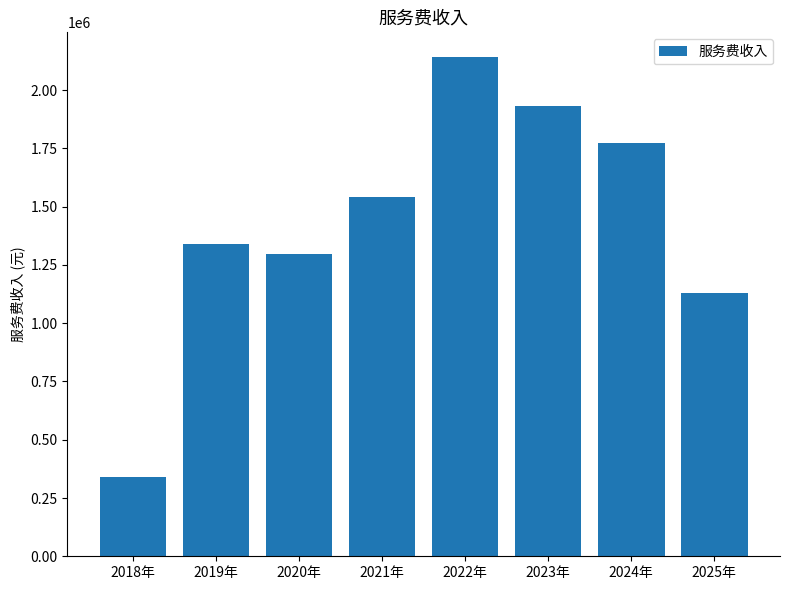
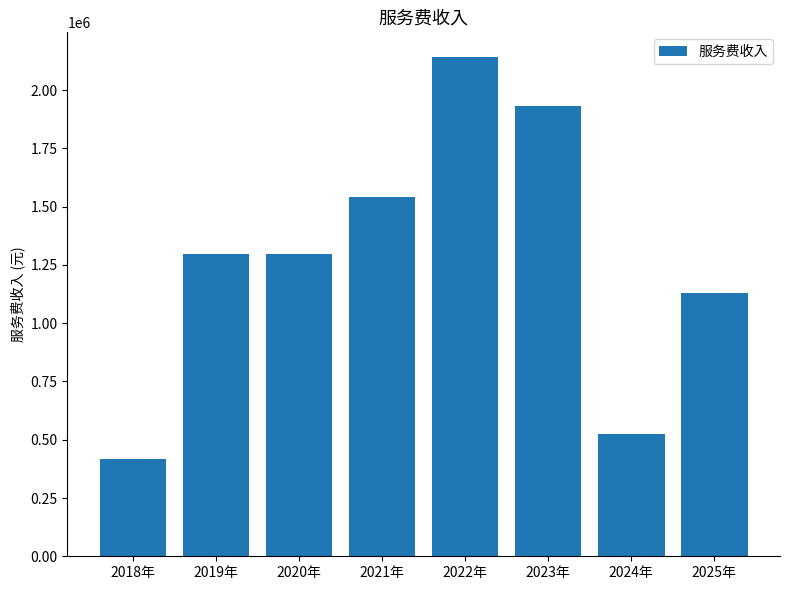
2018年: 340000 -> 420000
2019年: 1340000 -> 1300000
2024年: 1780000 -> 520000
